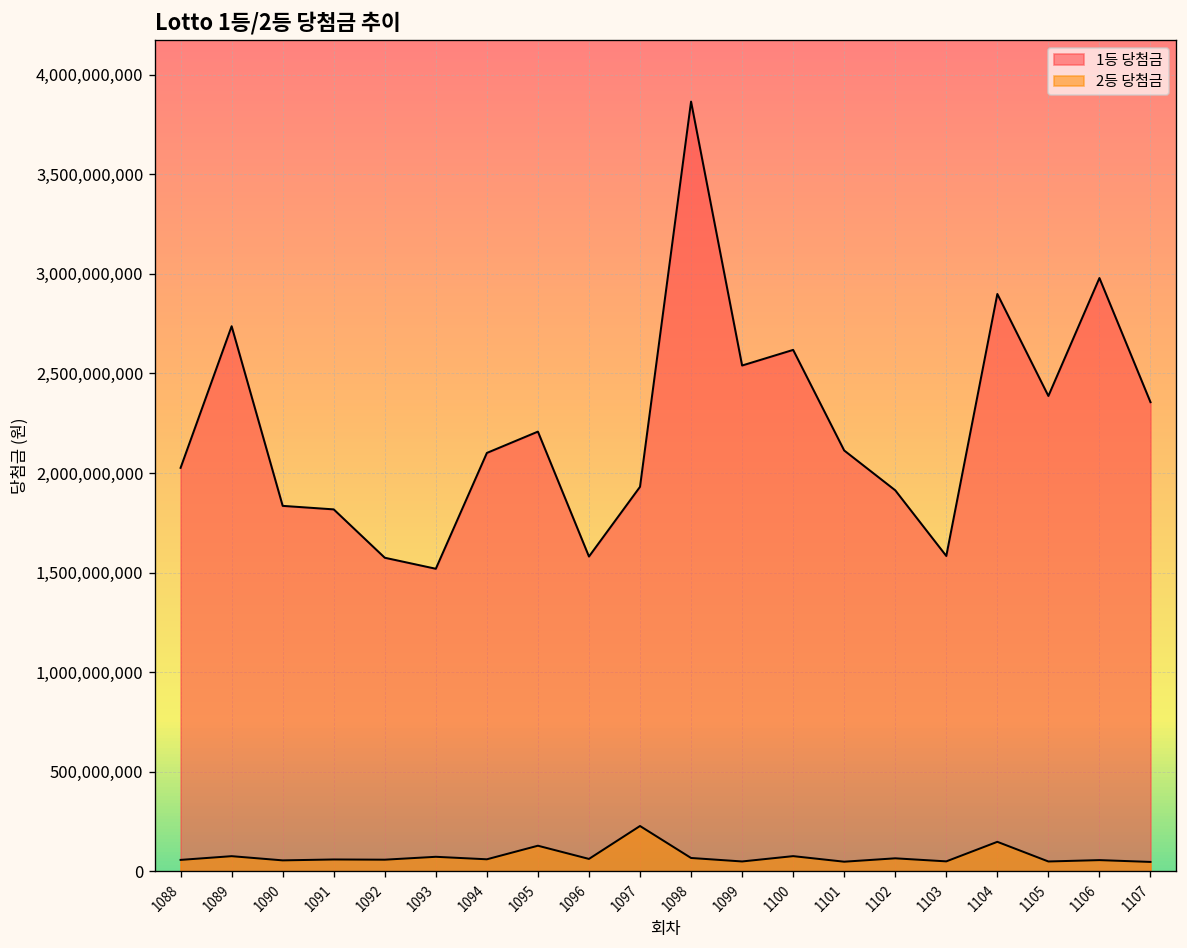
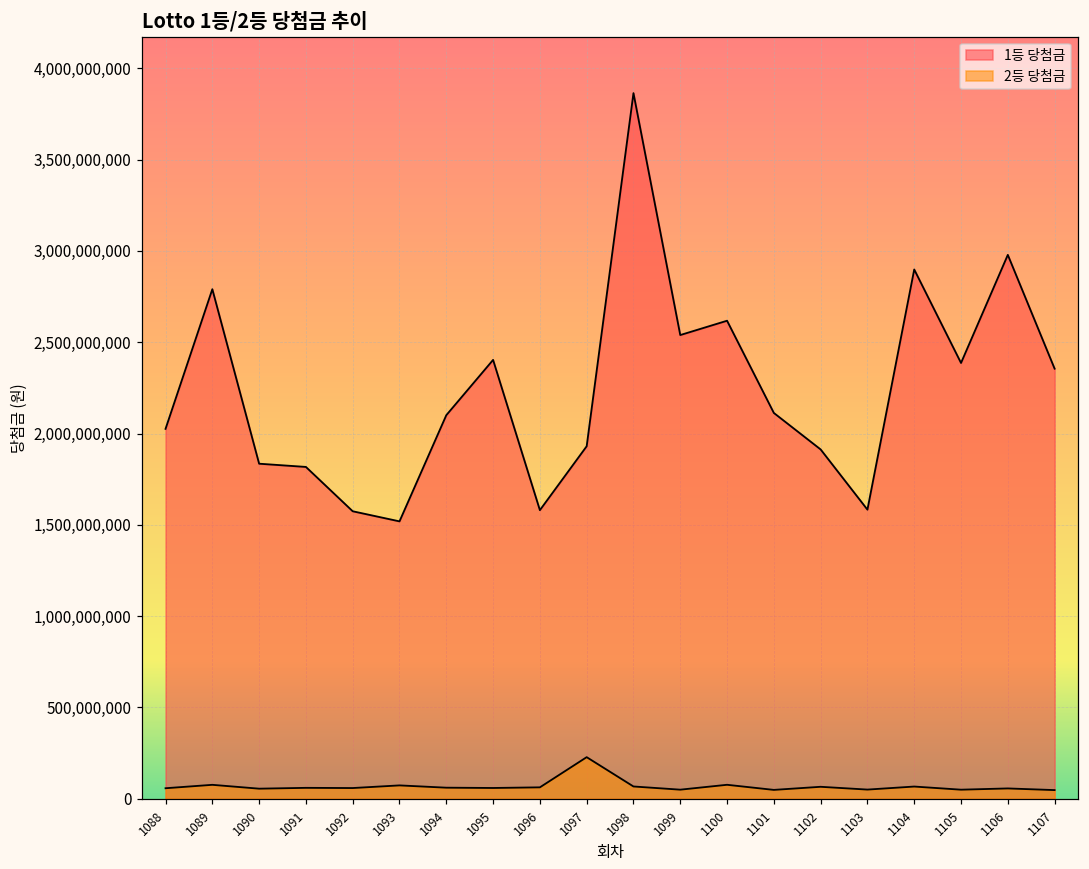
1등 당첨금, 1089: 2,740,000,000 -> 2,790,000,000
1등 당첨금, 1095: 2,210,000,000 -> 2,400,000,000
2등 당첨금, 1095: 130,000,000 -> 60,000,000
2등 당첨금, 1104: 150,000,000 -> 70,000,000
